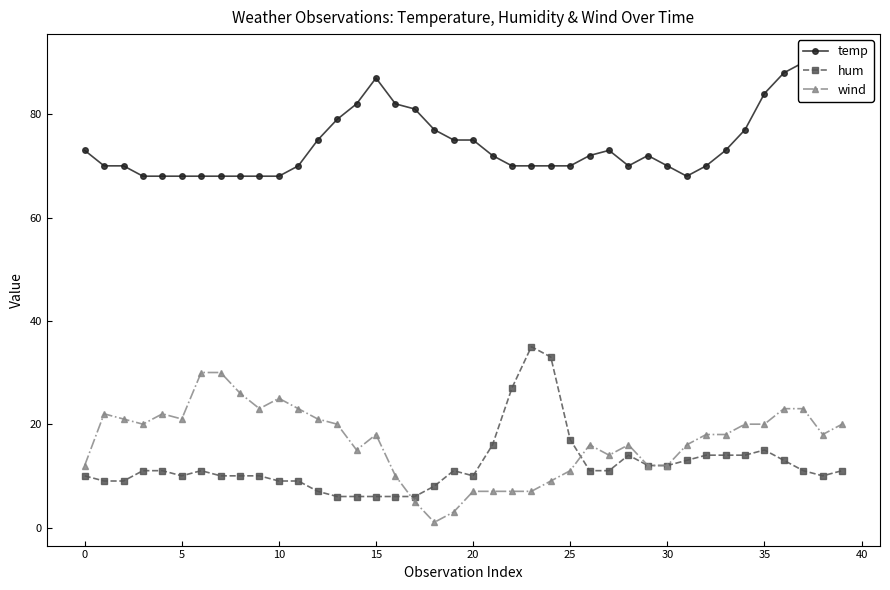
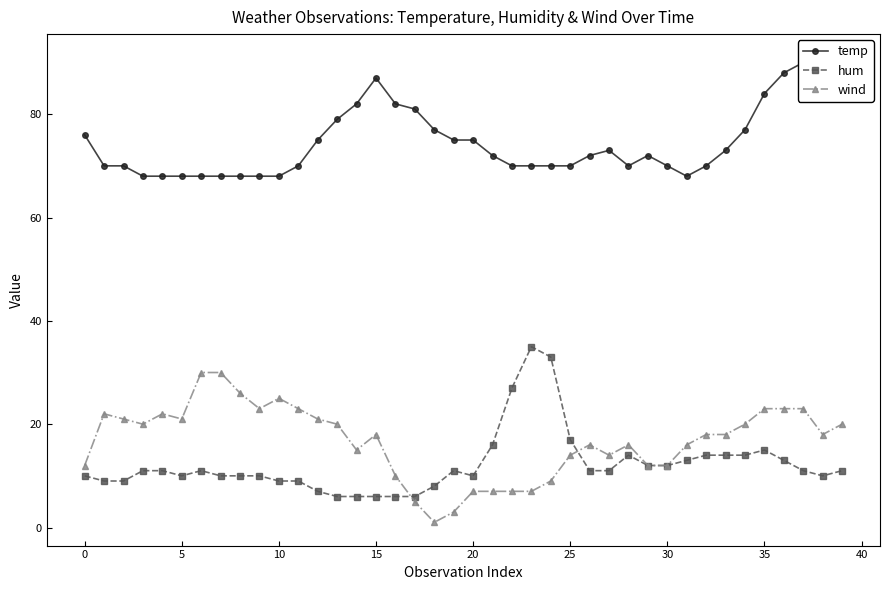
temp, 0: 73 -> 76
wind, 25: 11 -> 14
wind, 35: 20 -> 23
